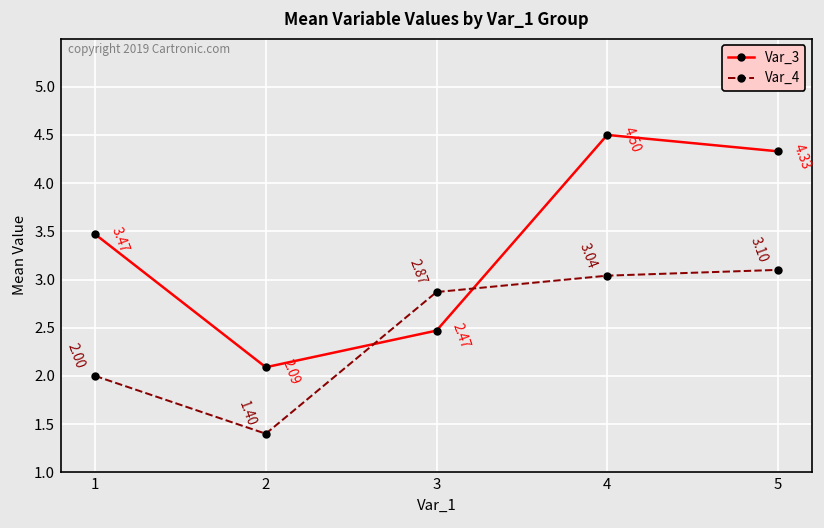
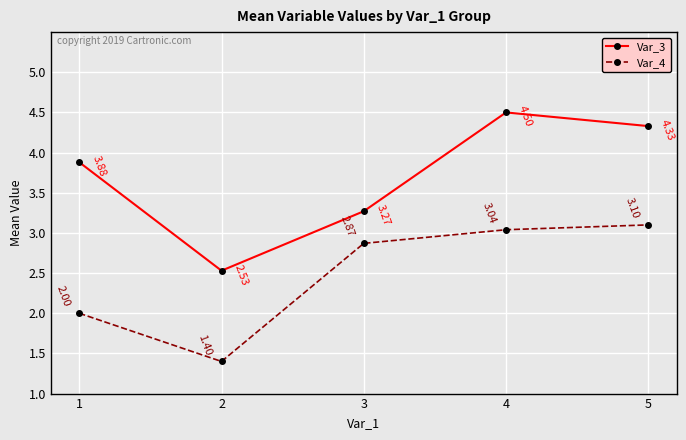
Var_3, 1: 3.47 -> 3.88
Var_3, 2: 2.09 -> 2.53
Var_3, 3: 2.47 -> 3.27
